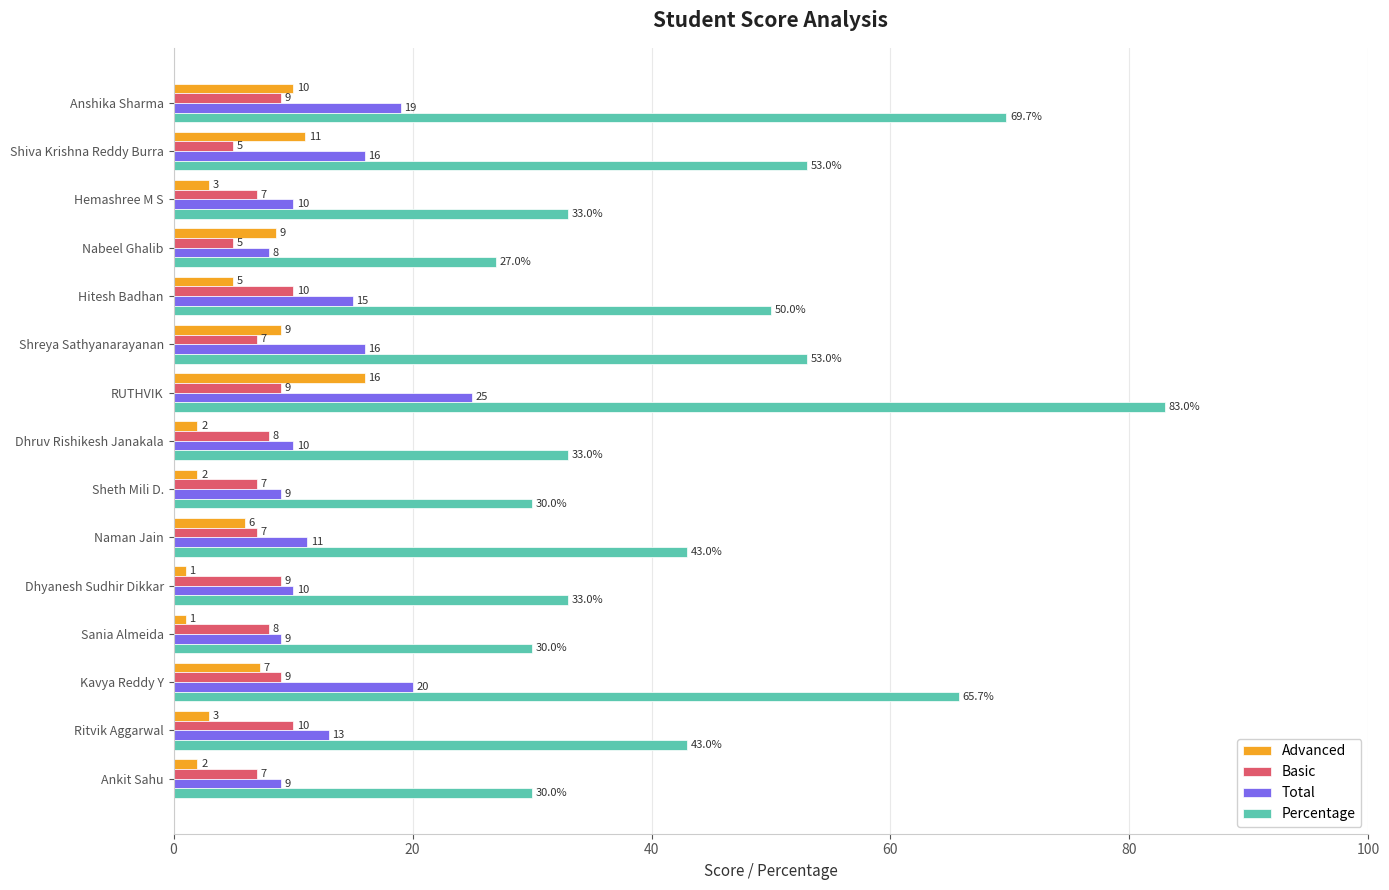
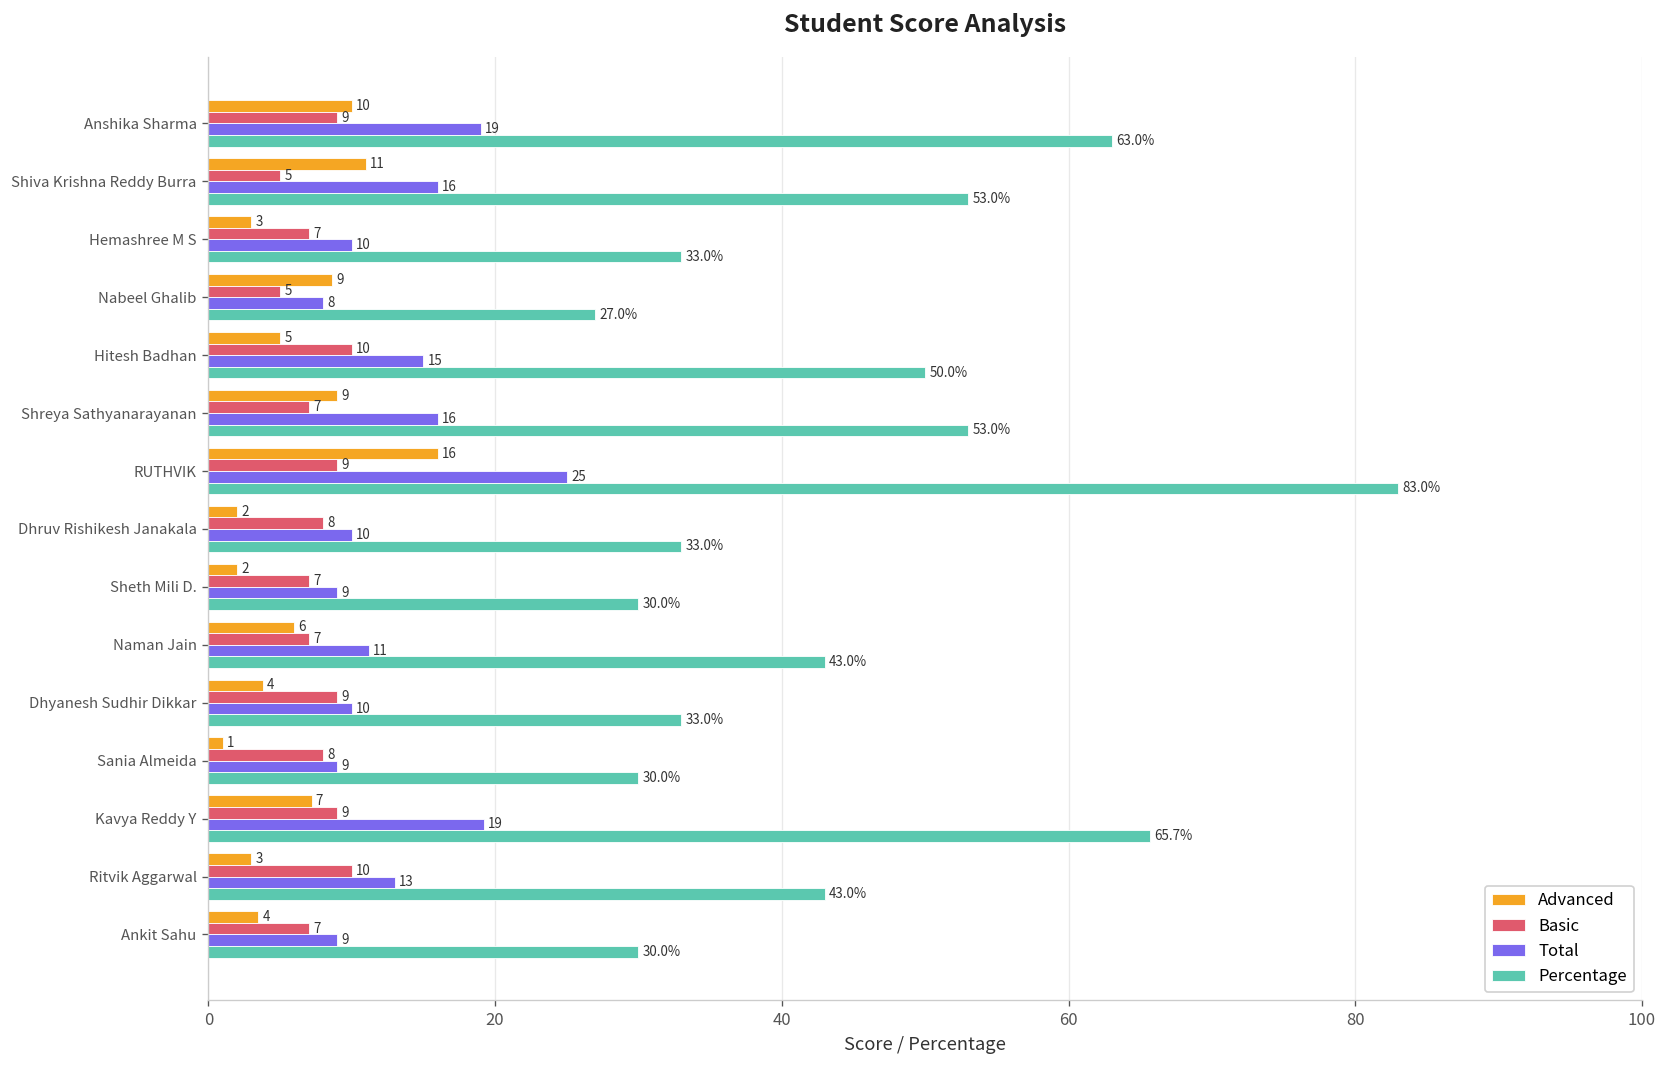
Percentage, Anshika Sharma: 69.7% -> 63.0%
Advanced, Dhyanesh Sudhir Dikkar: 1 -> 4
Total, Kavya Reddy Y: 20 -> 19
Advanced, Ankit Sahu: 2 -> 4
